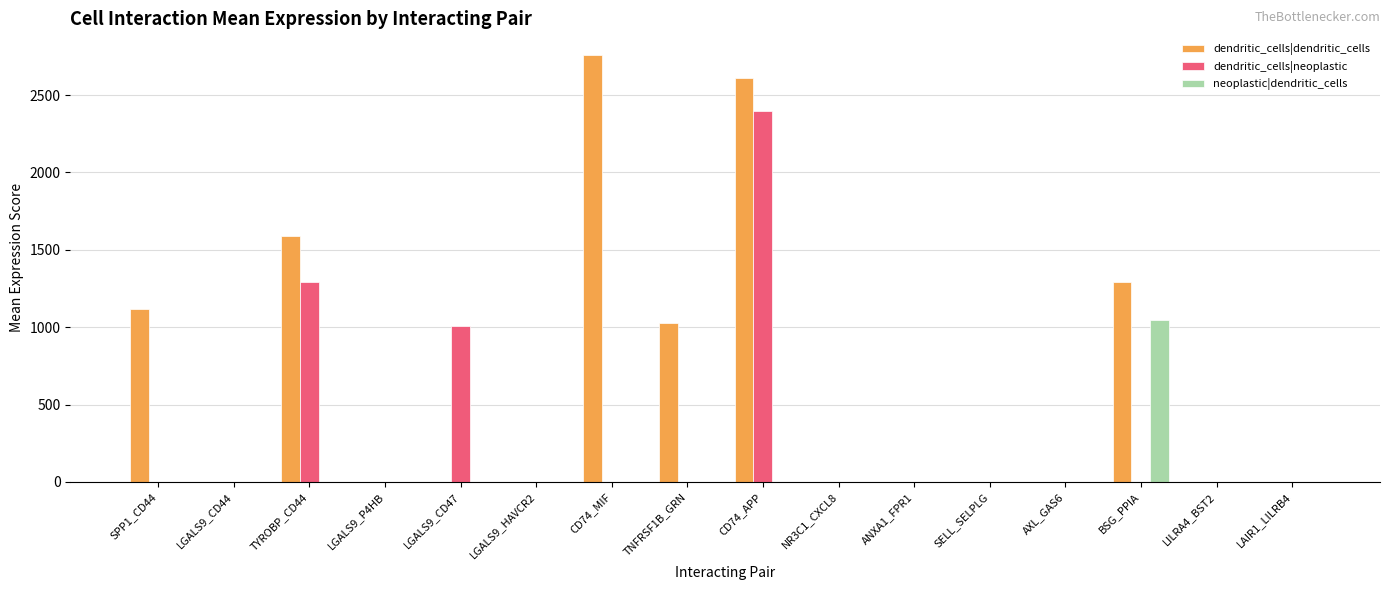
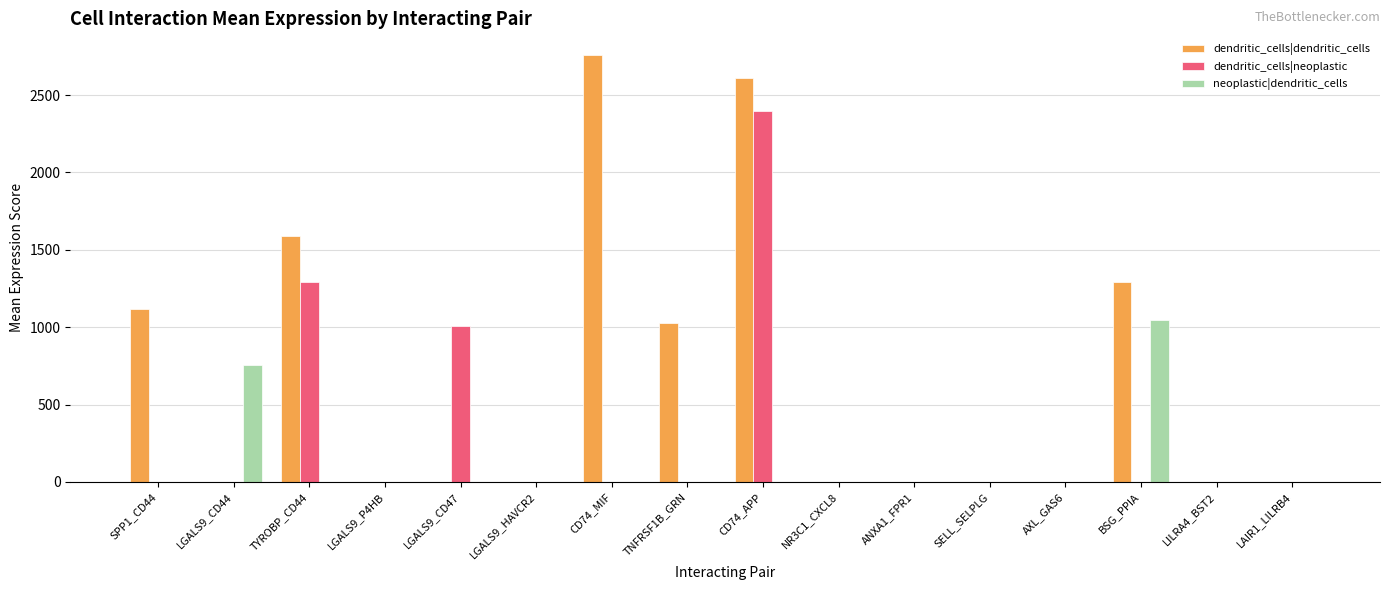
neoplastic|dendritic_cells, LGALS9_CD44: 0 -> 750
